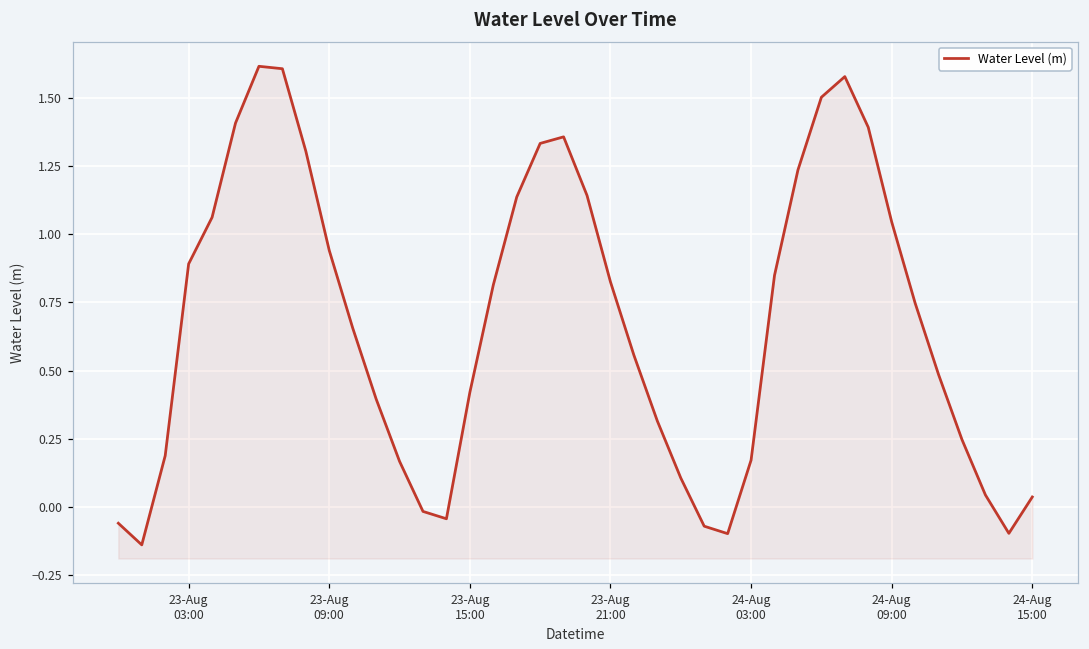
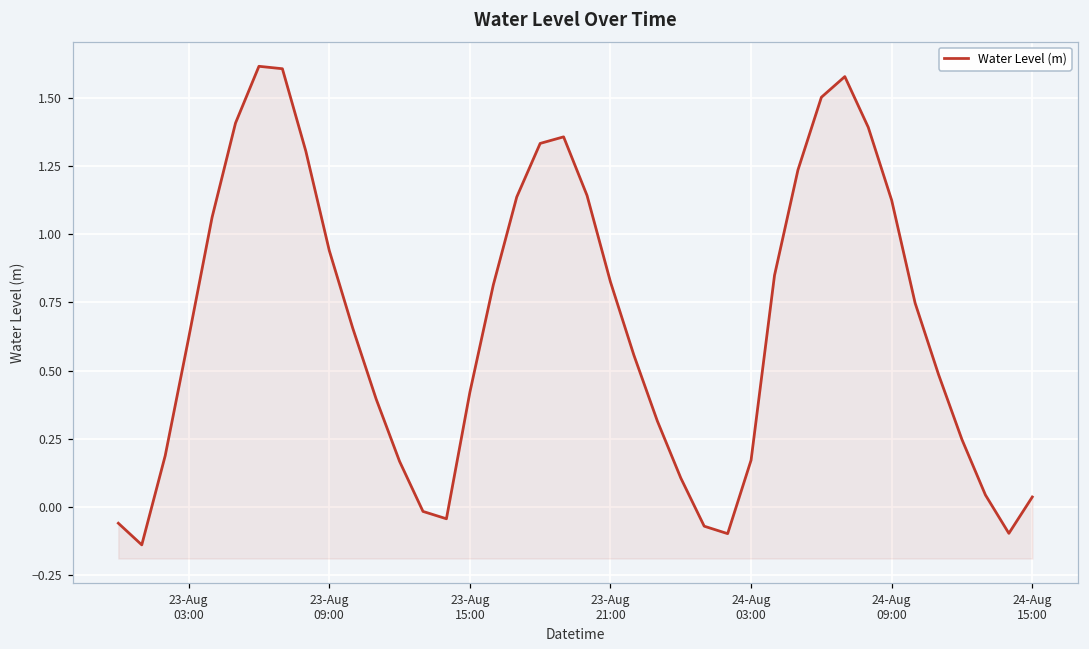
23-Aug 03:00: 0.89 -> 0.62
24-Aug 09:00: 1.05 -> 1.12
